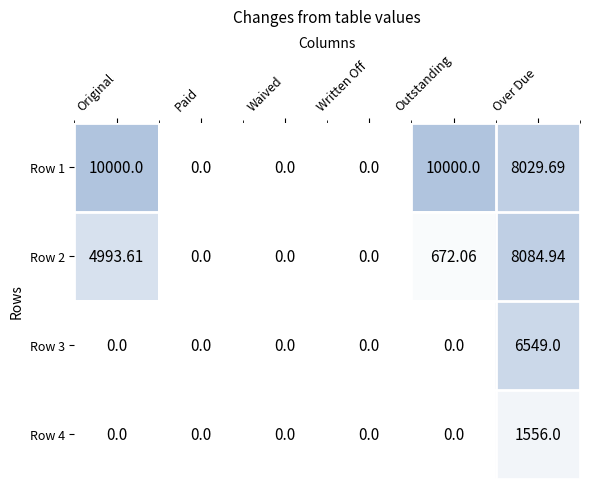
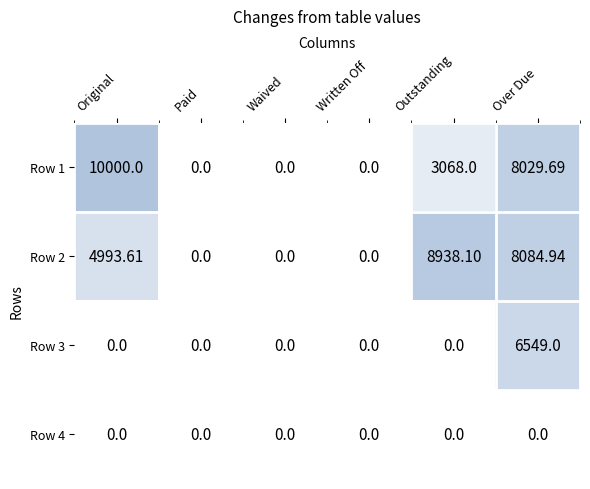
Row 1, Outstanding: 10000.0 -> 3068.0
Row 2, Outstanding: 672.06 -> 8938.10
Row 4, Over Due: 1556.0 -> 0.0
